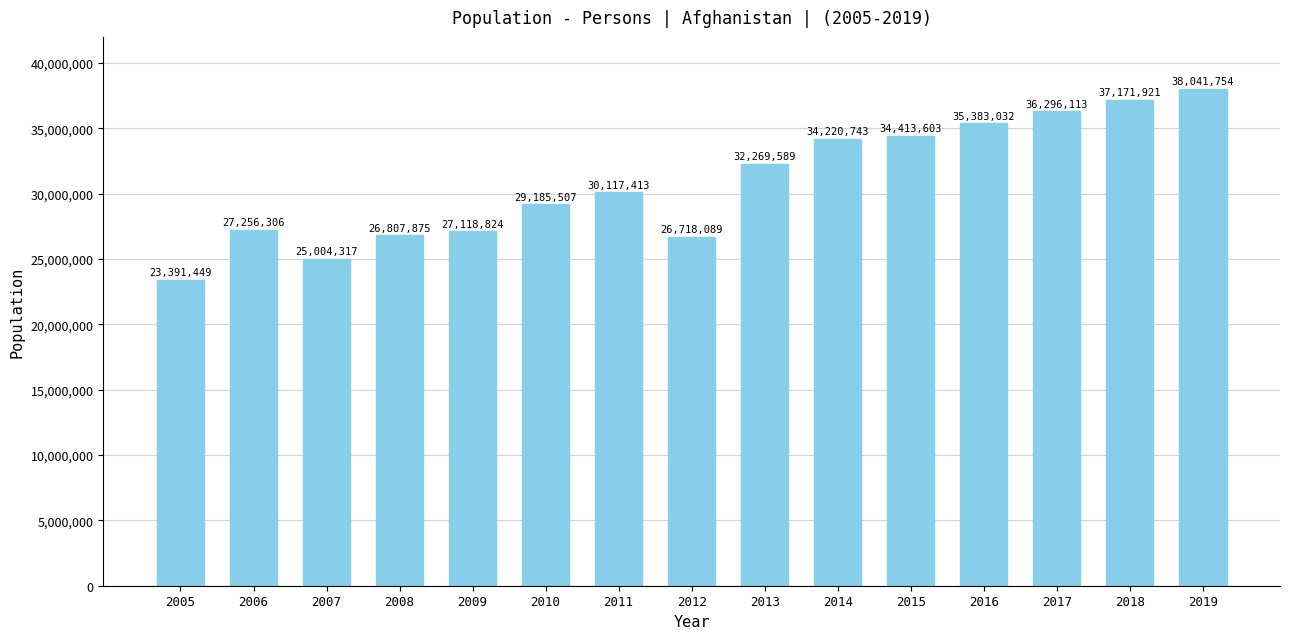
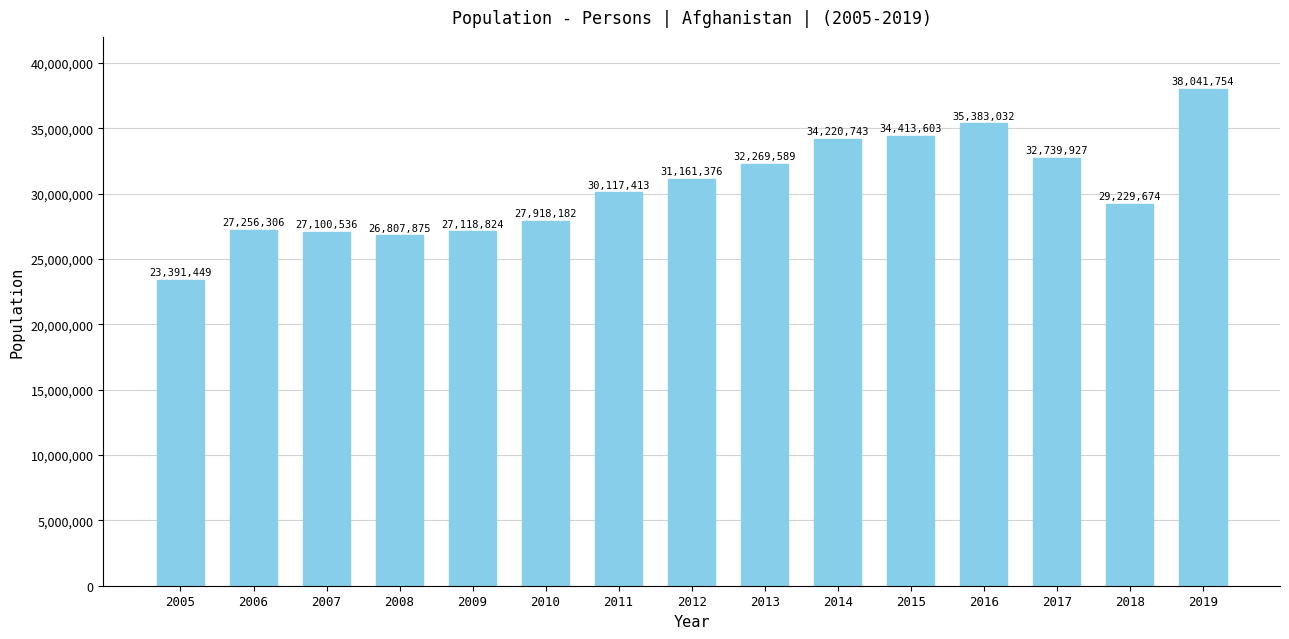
2007: 25,004,317 -> 27,100,536
2010: 29,185,507 -> 27,918,182
2012: 26,718,089 -> 31,161,376
2017: 36,296,113 -> 32,739,927
2018: 37,171,921 -> 29,229,674
